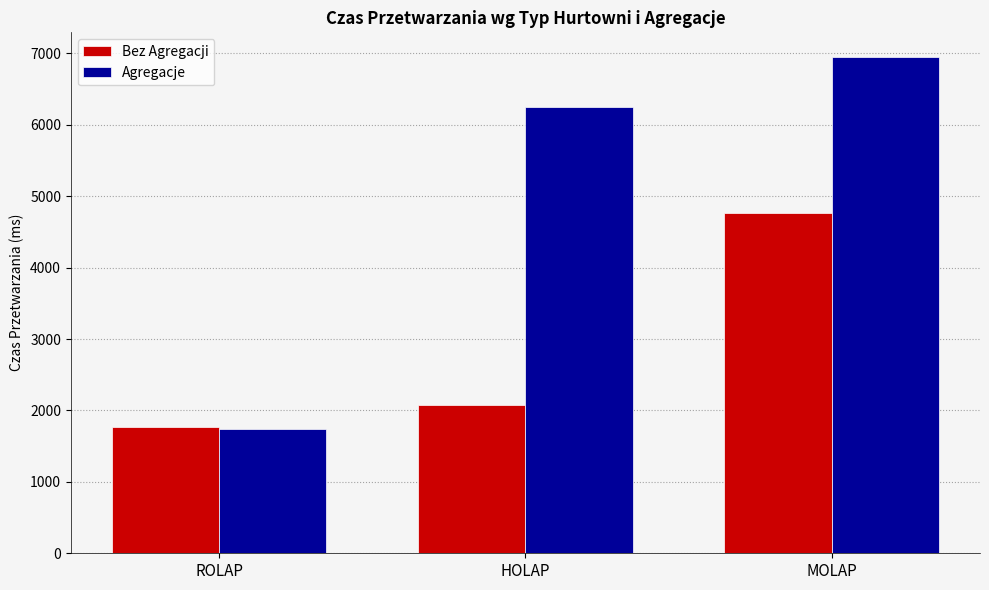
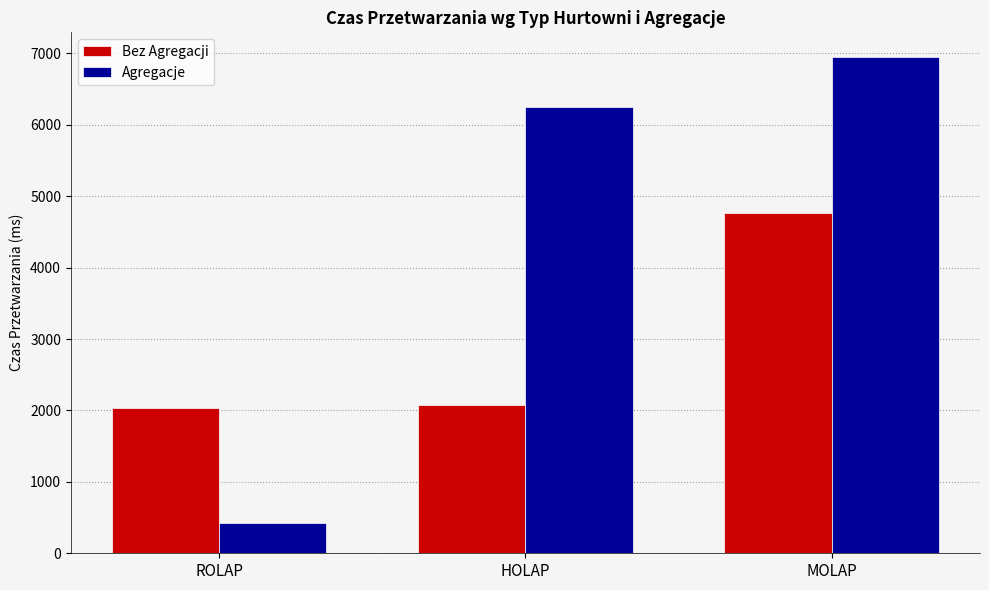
Bez Agregacji, ROLAP: 1800 -> 2000
Agregacje, ROLAP: 1700 -> 400
